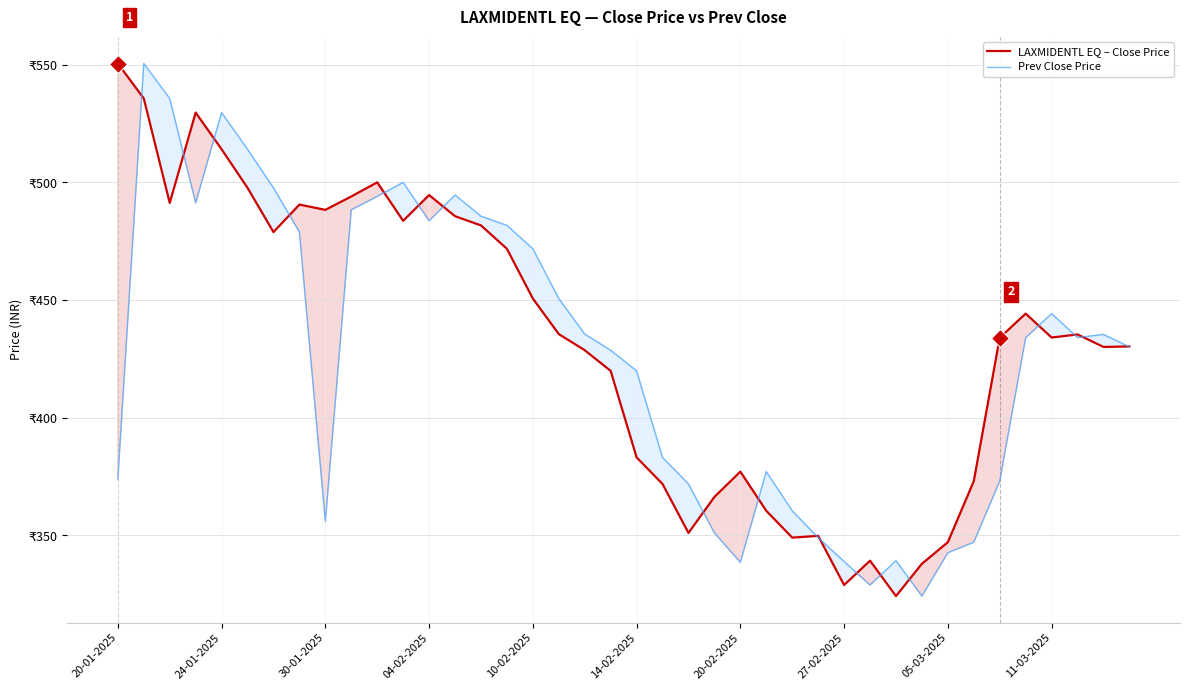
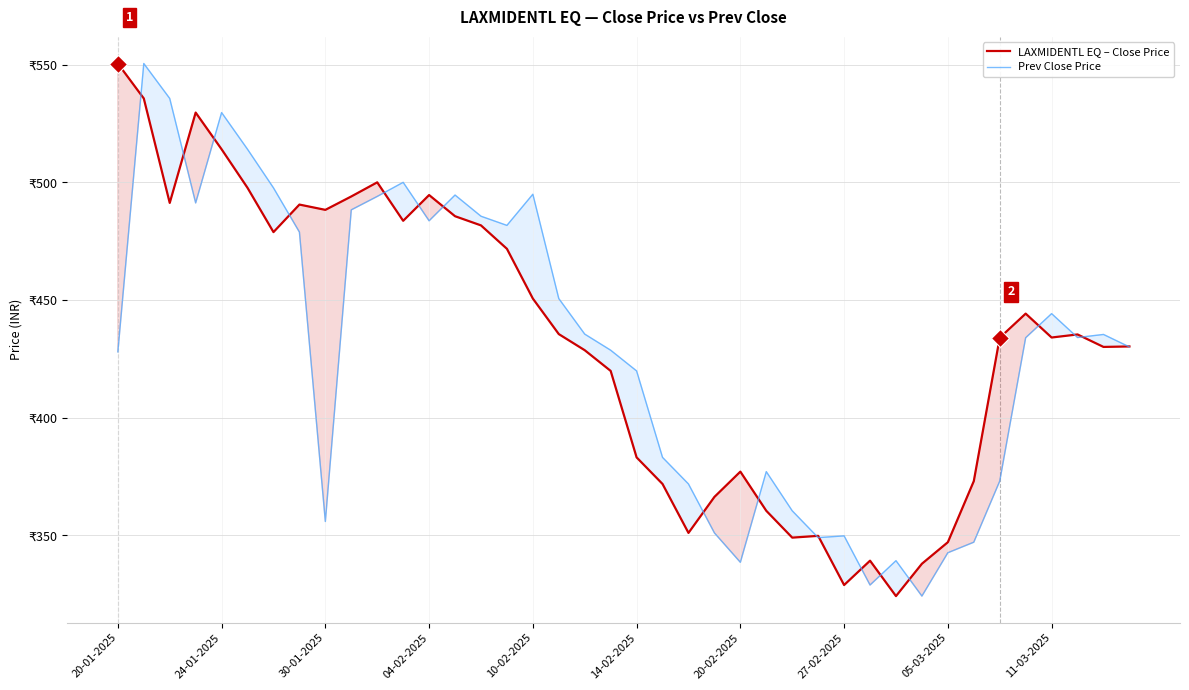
Prev Close Price, 20-01-2025: ₹374 -> ₹428
Prev Close Price, 10-02-2025: ₹472 -> ₹495
Prev Close Price, 27-02-2025: ₹339 -> ₹350
